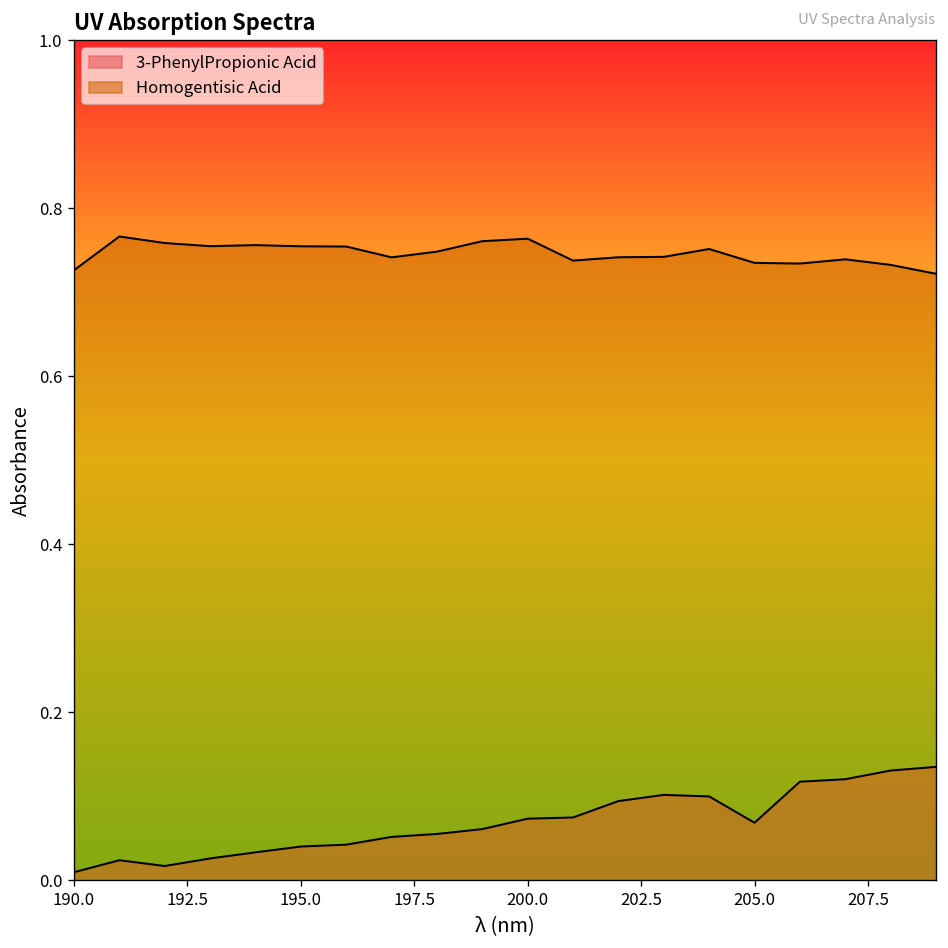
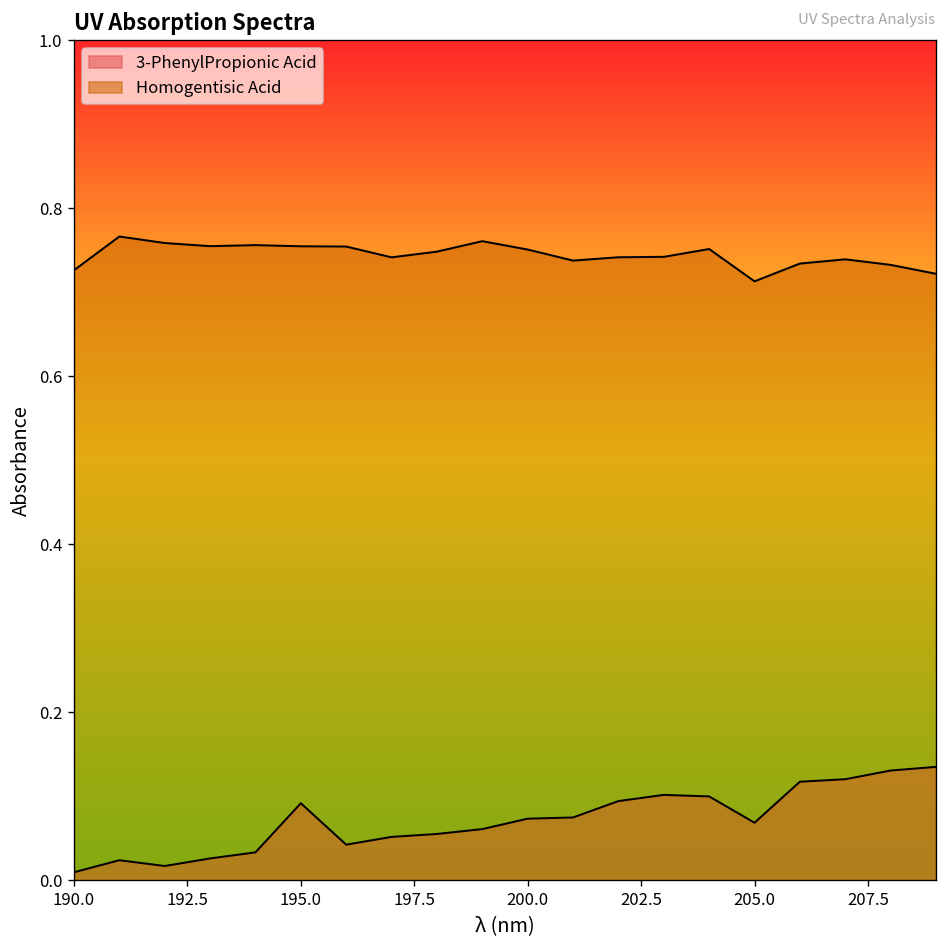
3-PhenylPropionic Acid, 195.0: 0.04 -> 0.09
Homogentisic Acid, 200.0: 0.76 -> 0.75
Homogentisic Acid, 205.0: 0.73 -> 0.71
